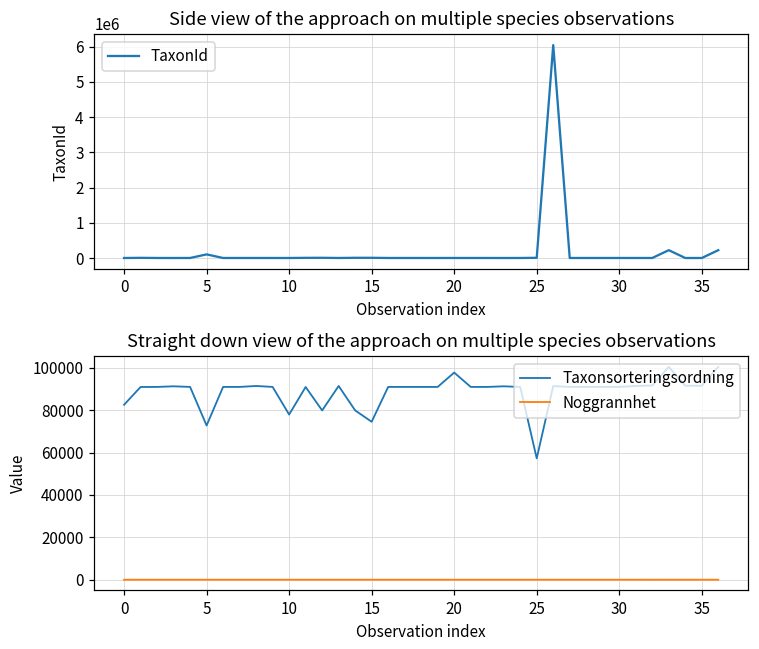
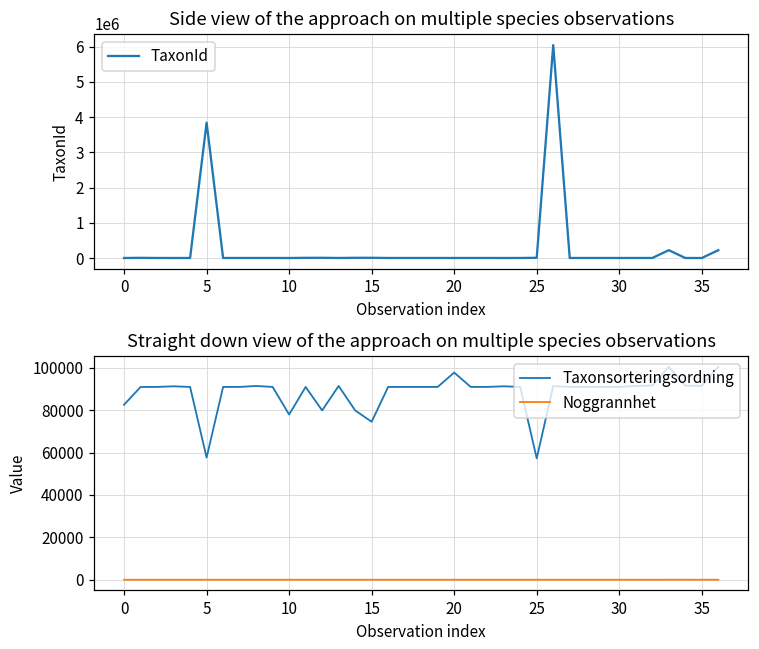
Side view of the approach on multiple species observations, 5: 100000 -> 3800000
Straight down view of the approach on multiple species observations, Taxonsorteringsordning, 5: 73000 -> 58000
